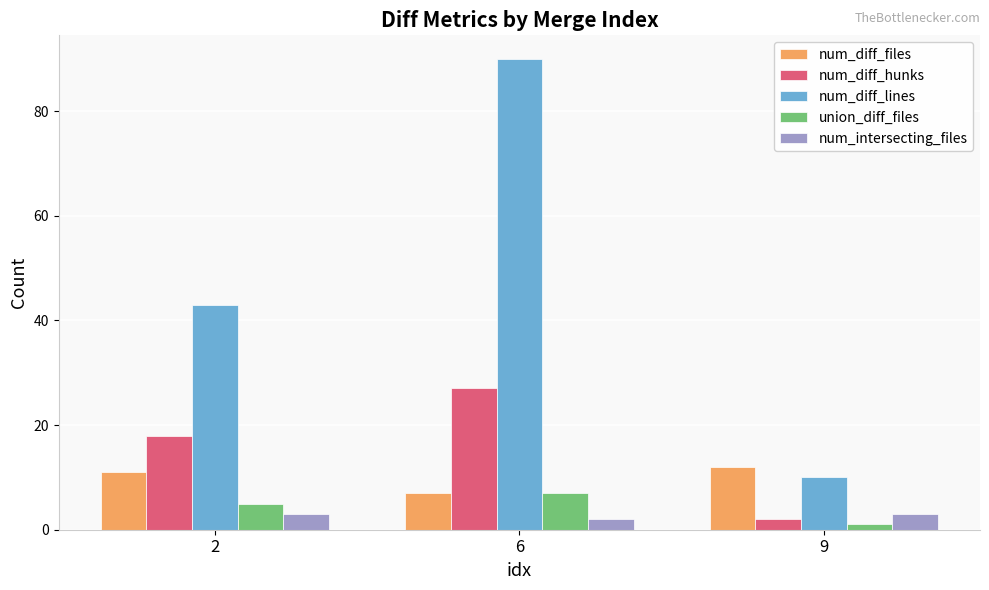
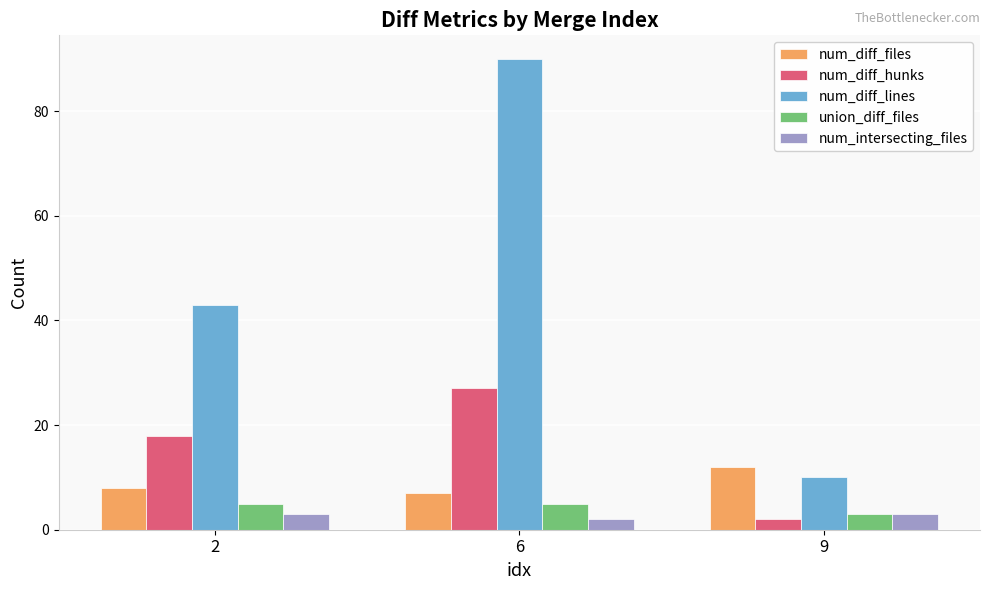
num_diff_files, 2: 11 -> 8
union_diff_files, 6: 7 -> 5
union_diff_files, 9: 1 -> 3
